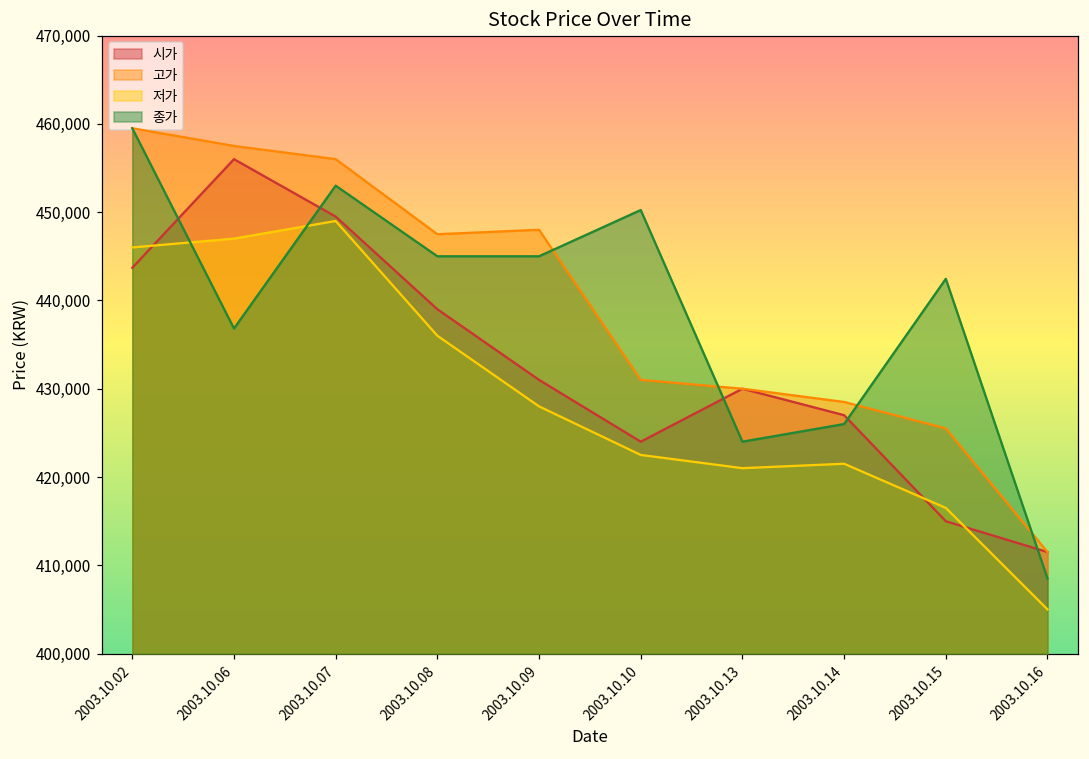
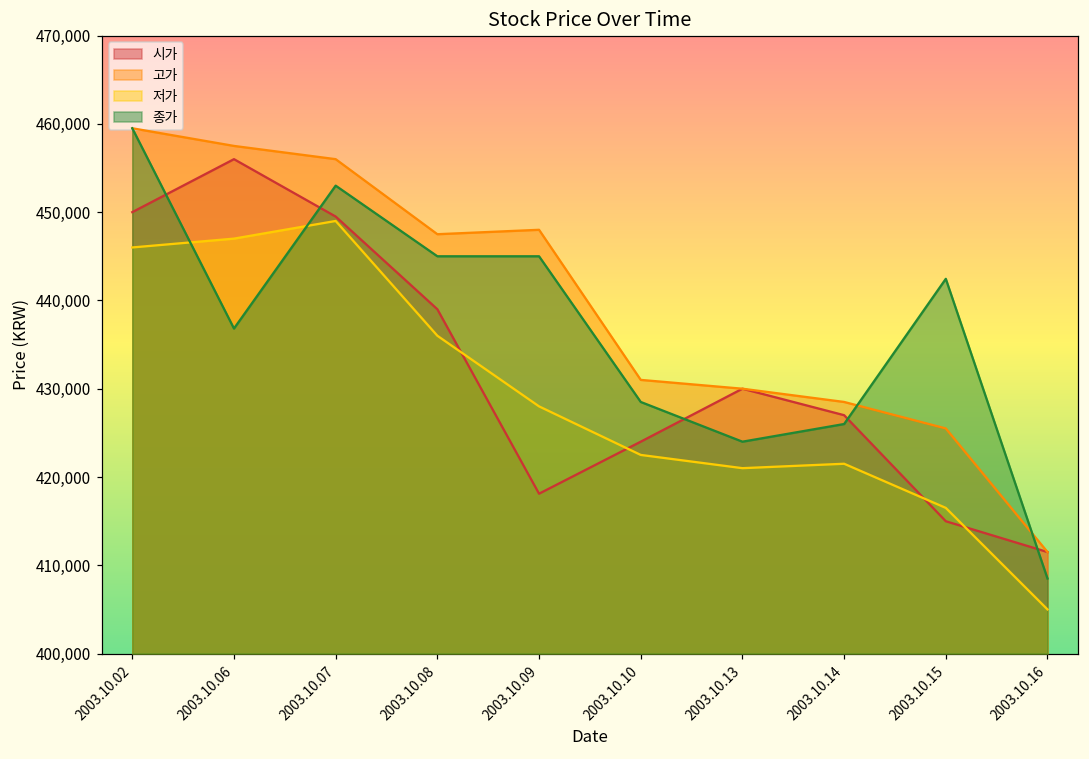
시가, 2003.10.02: 444,000 -> 450,000
시가, 2003.10.09: 431,000 -> 418,000
종가, 2003.10.10: 450,000 -> 429,000
